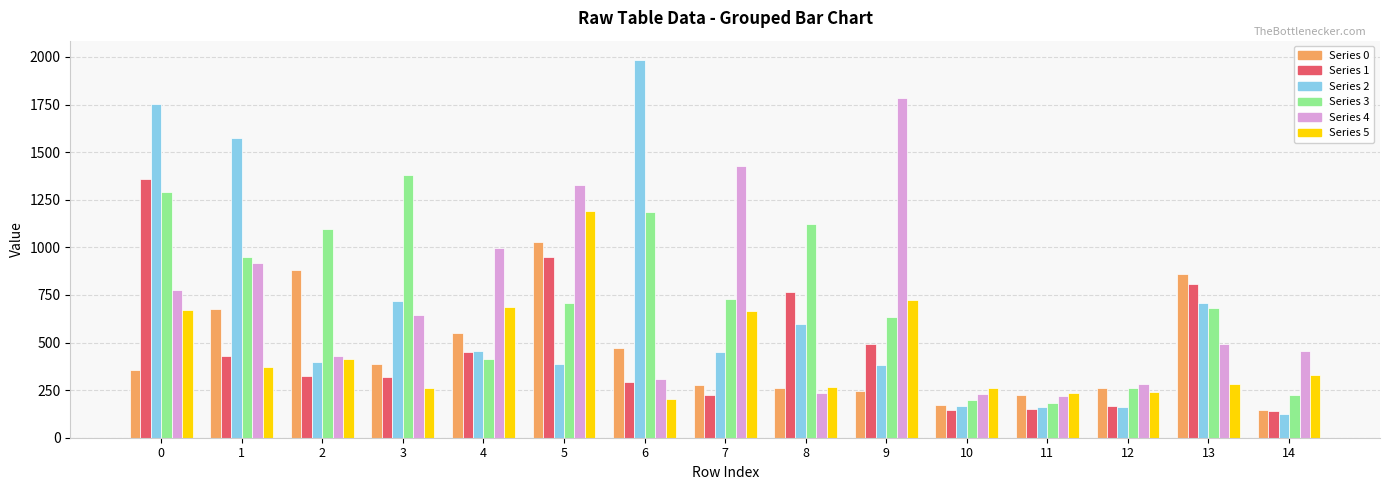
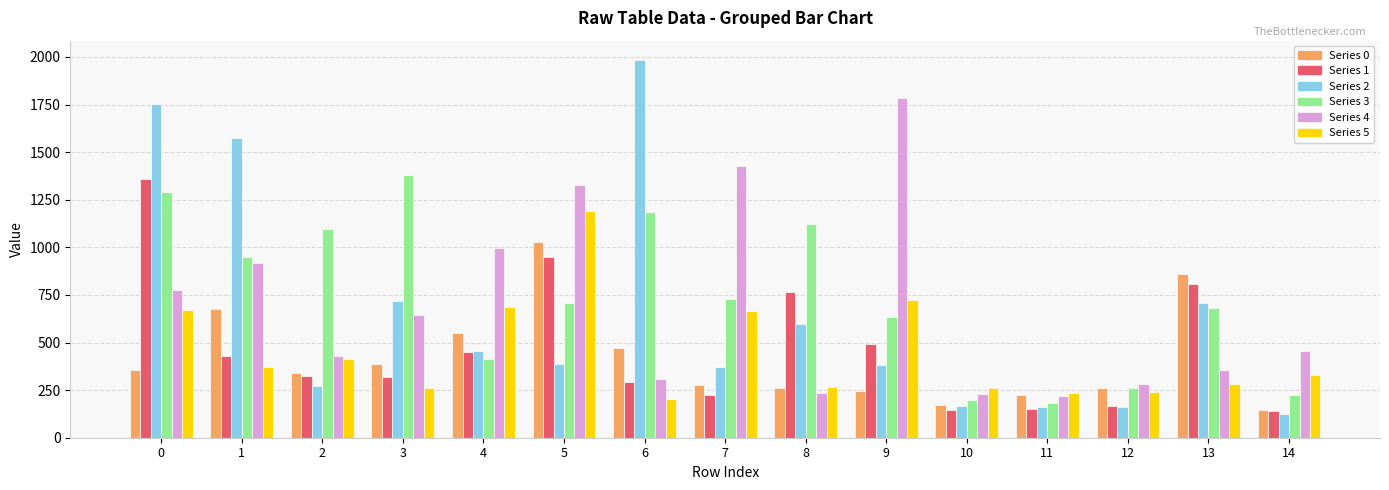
Series 0, 2: 880 -> 340
Series 2, 2: 400 -> 270
Series 2, 7: 450 -> 370
Series 4, 13: 490 -> 360
